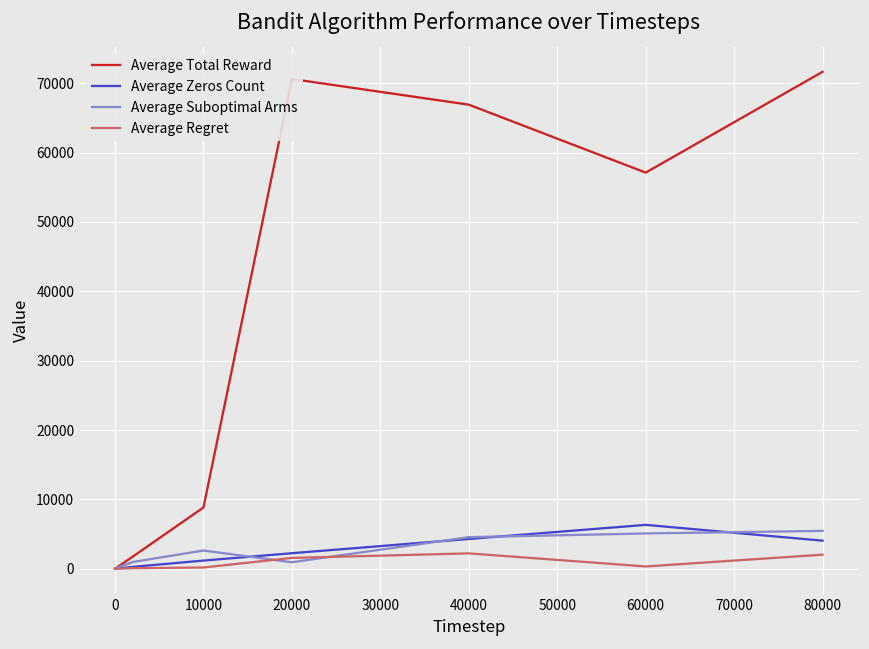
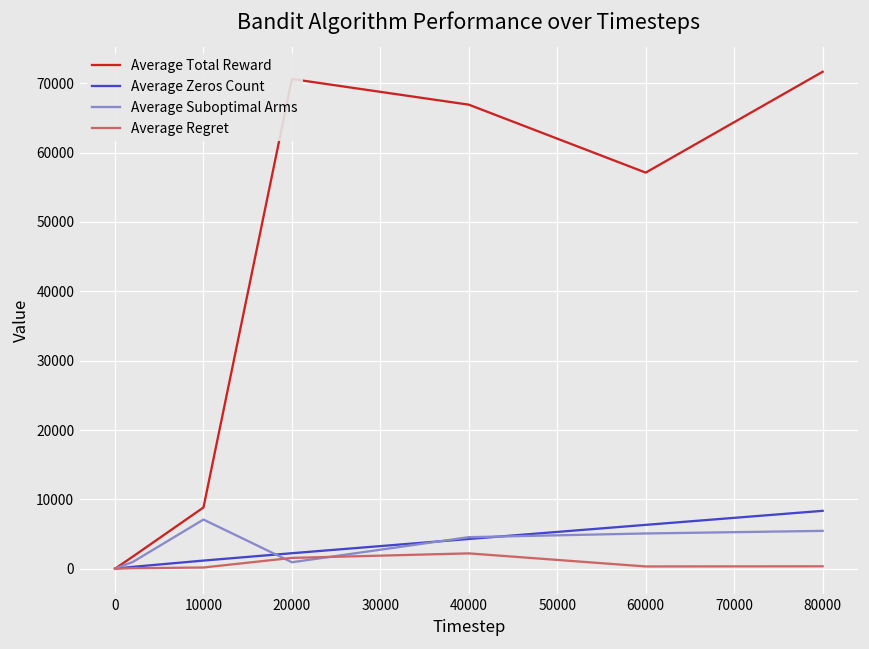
Average Suboptimal Arms, 10000: 3000 -> 7000
Average Zeros Count, 80000: 4000 -> 8000
Average Regret, 80000: 2000 -> 0
